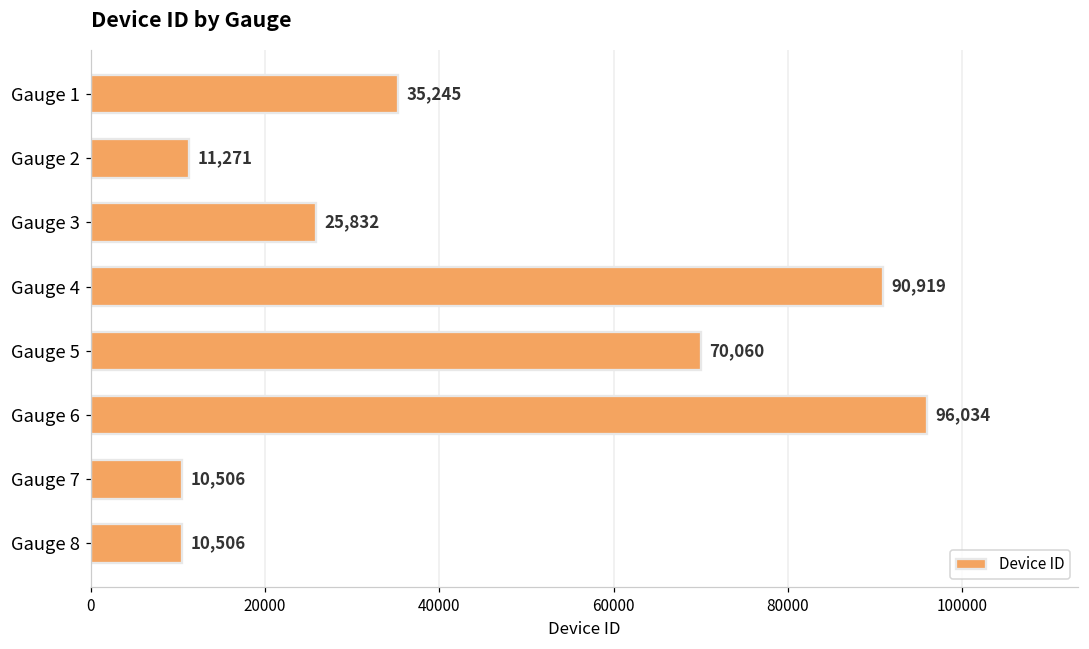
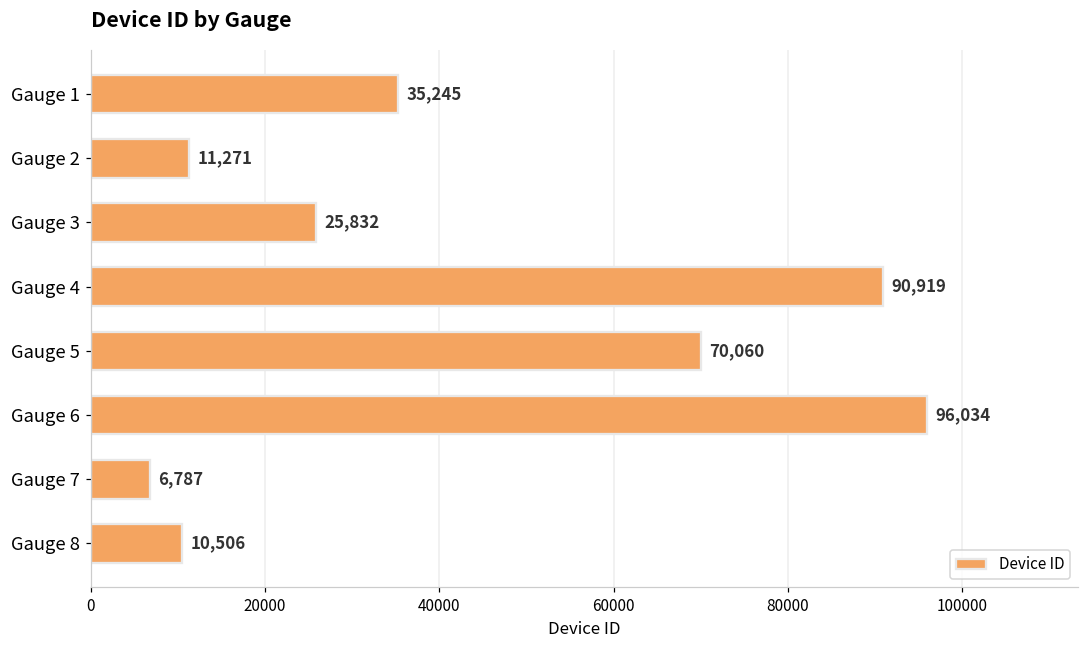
Gauge 7: 10,506 -> 6,787
